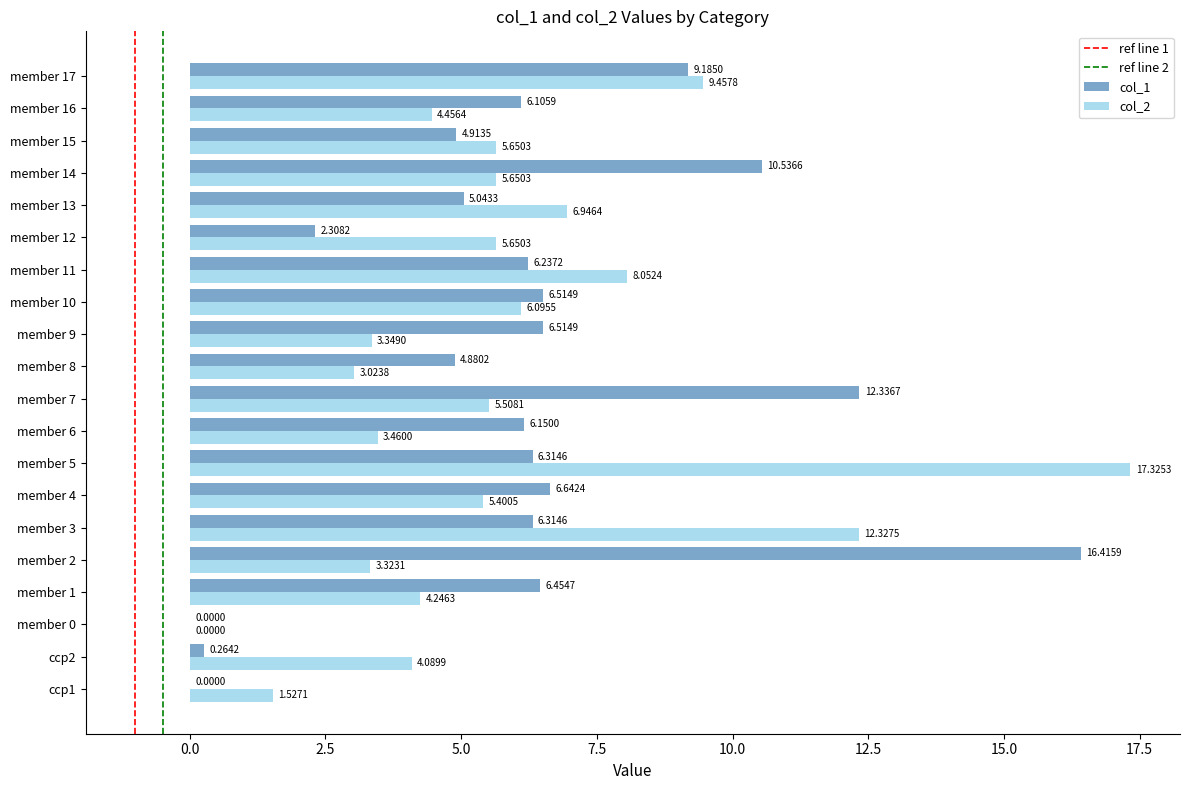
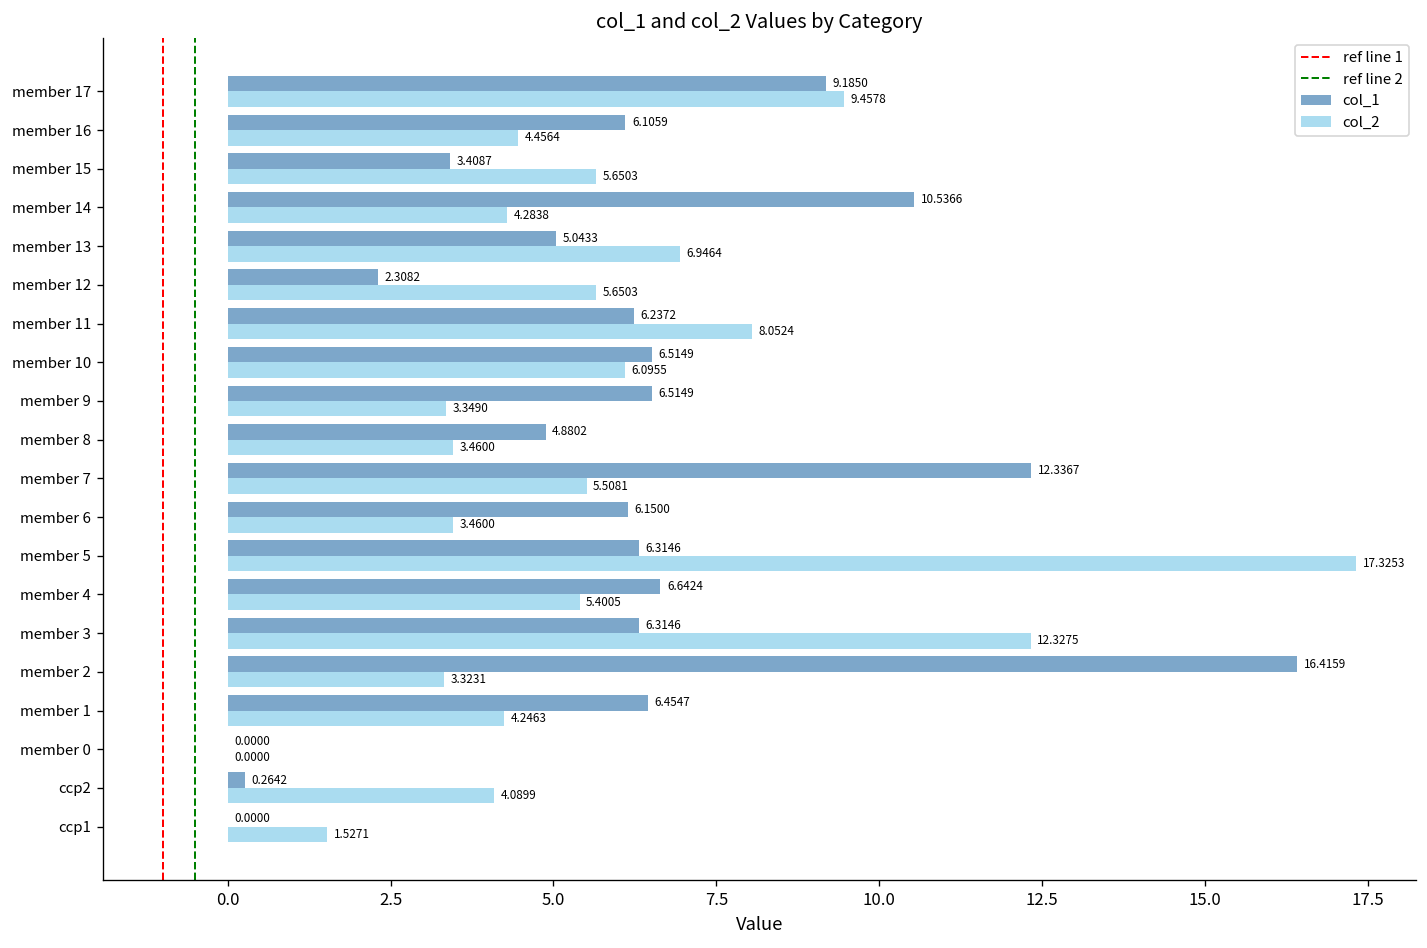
col_1, member 15: 4.9135 -> 3.4087
col_2, member 14: 5.6503 -> 4.2838
col_2, member 8: 3.0238 -> 3.4600
